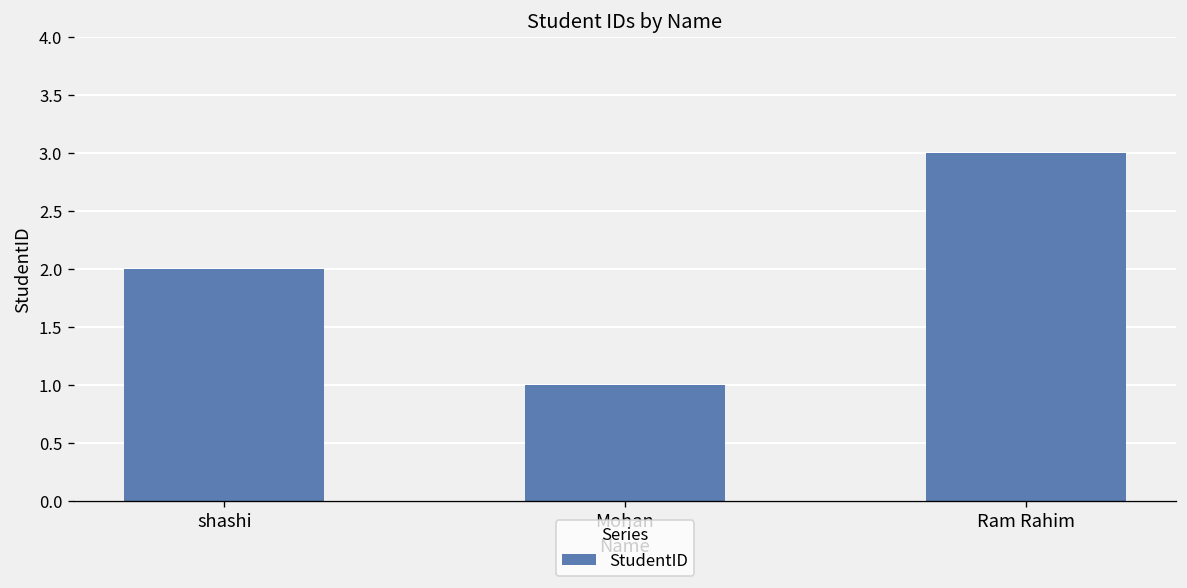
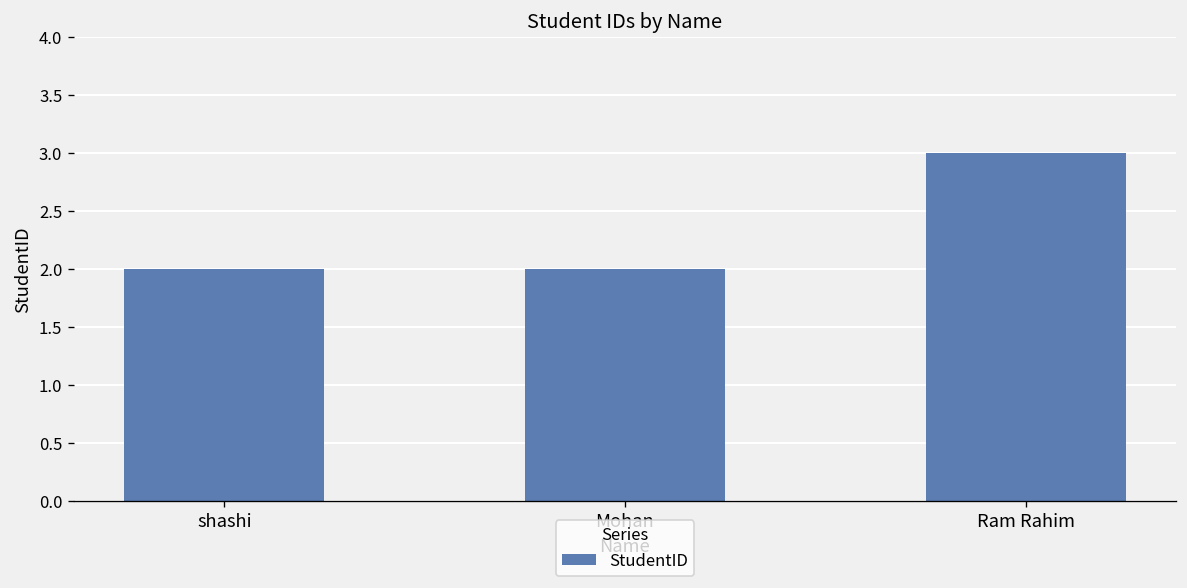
Mohan: 1 -> 2
